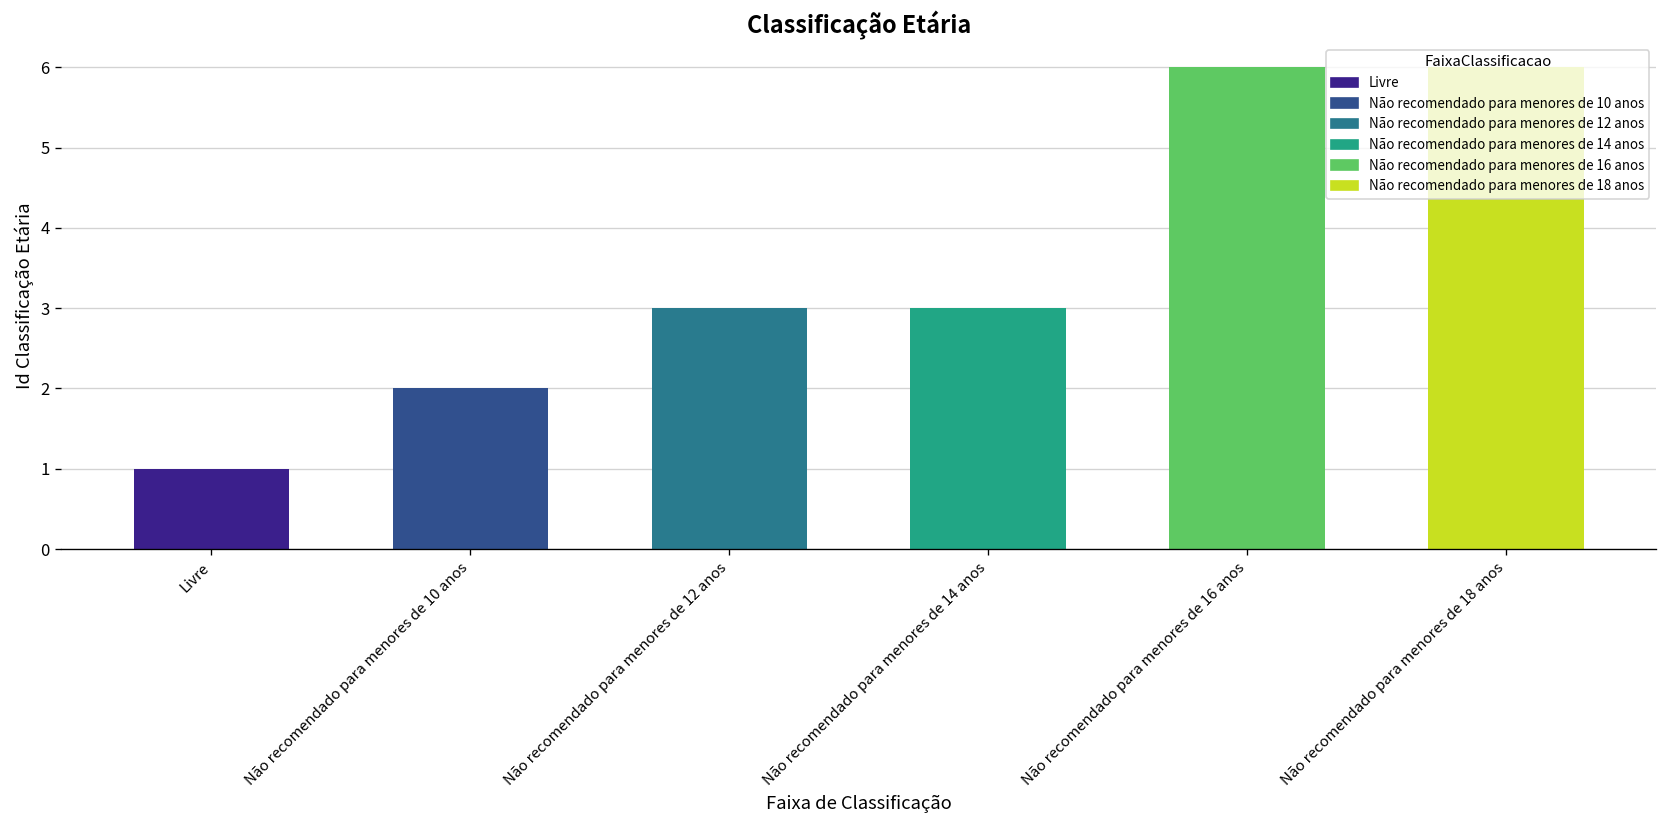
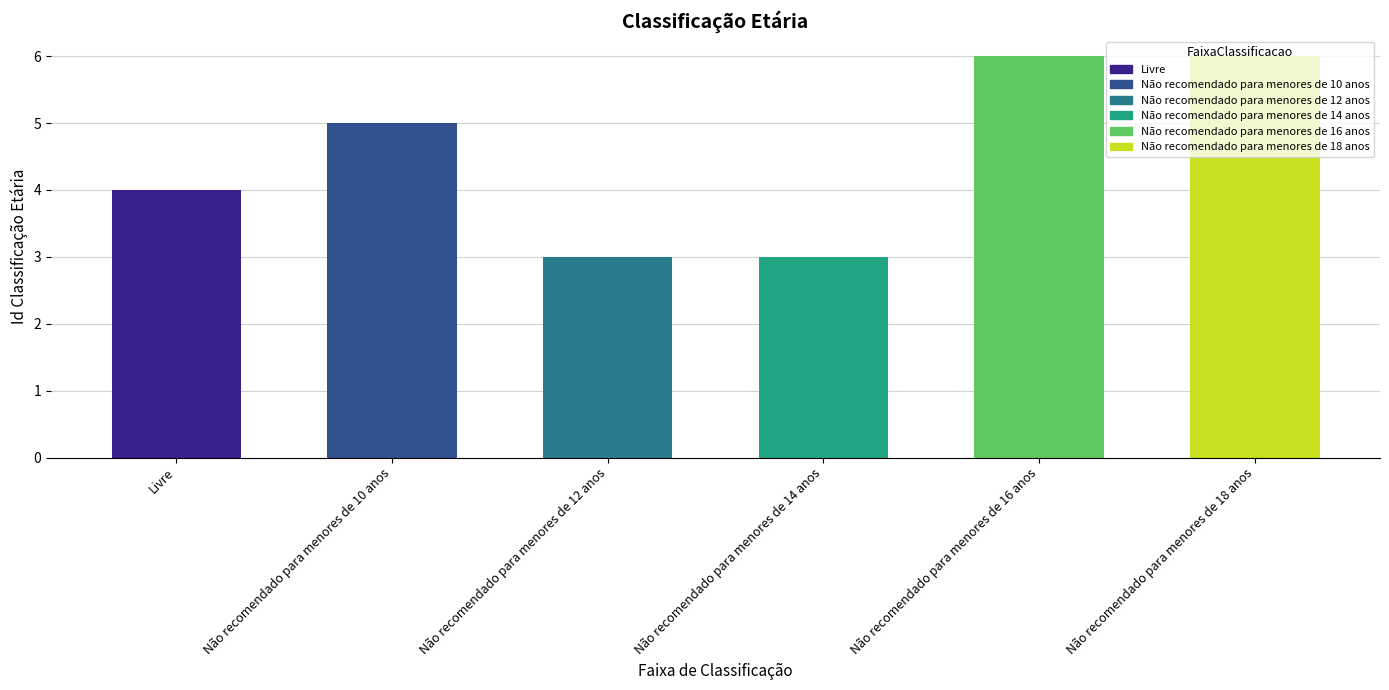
Livre: 1 -> 4
Não recomendado para menores de 10 anos: 2 -> 5
